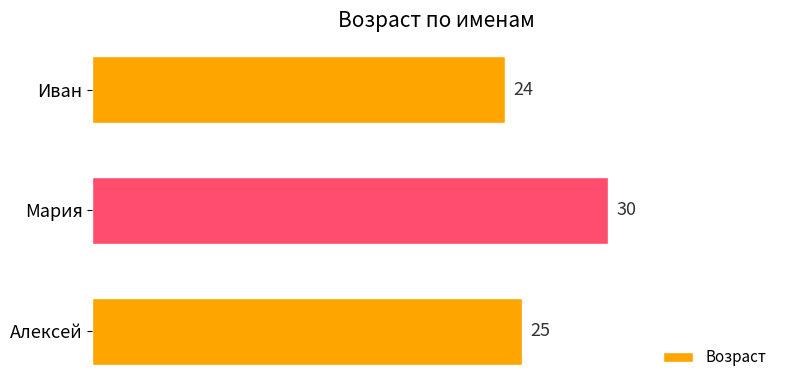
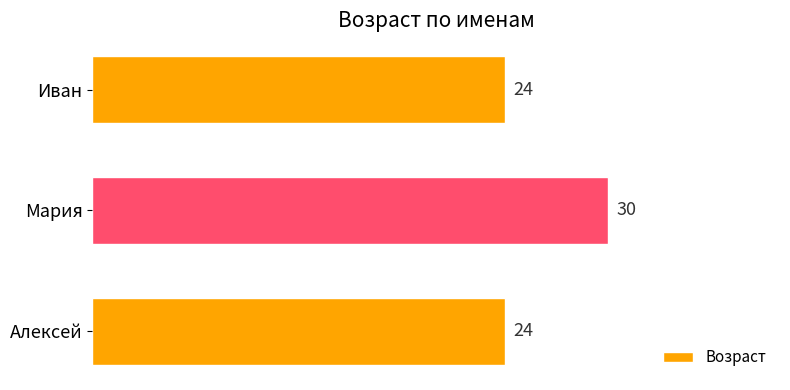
Алексей: 25 -> 24
